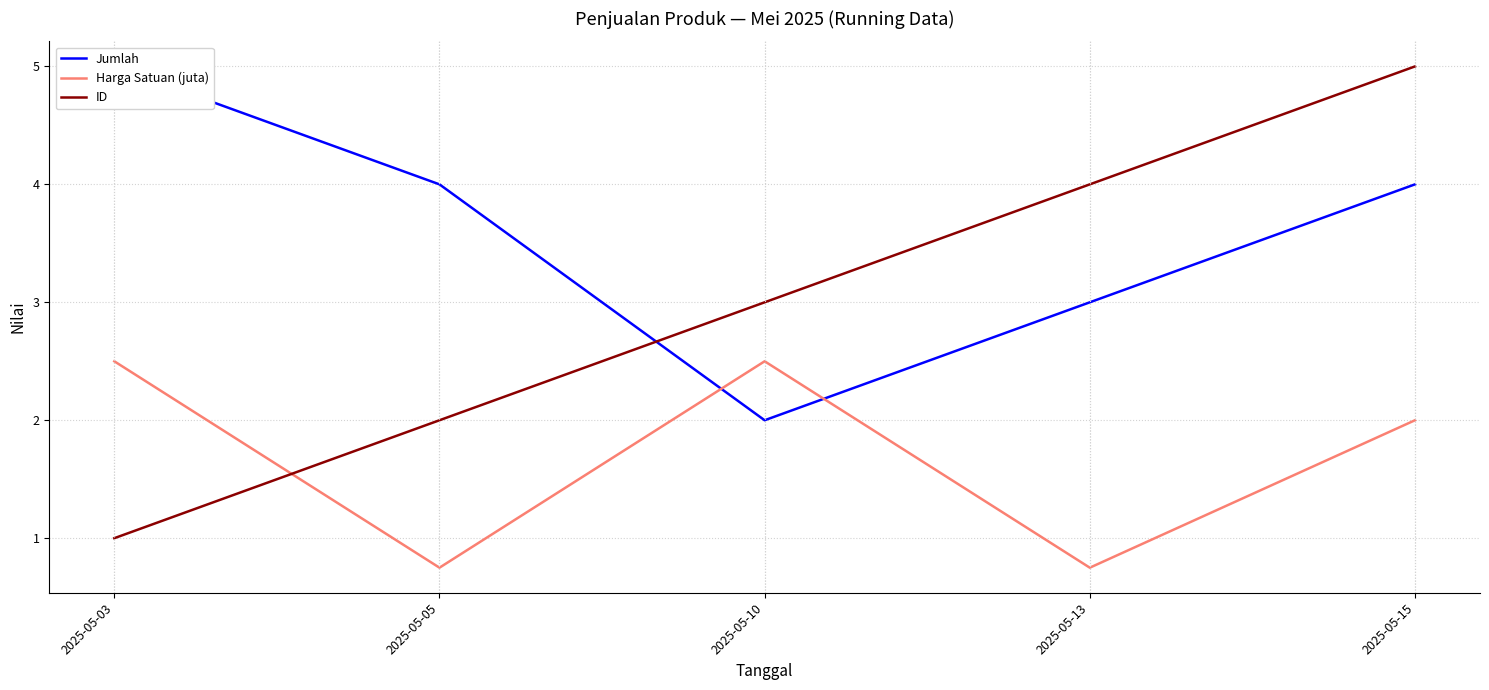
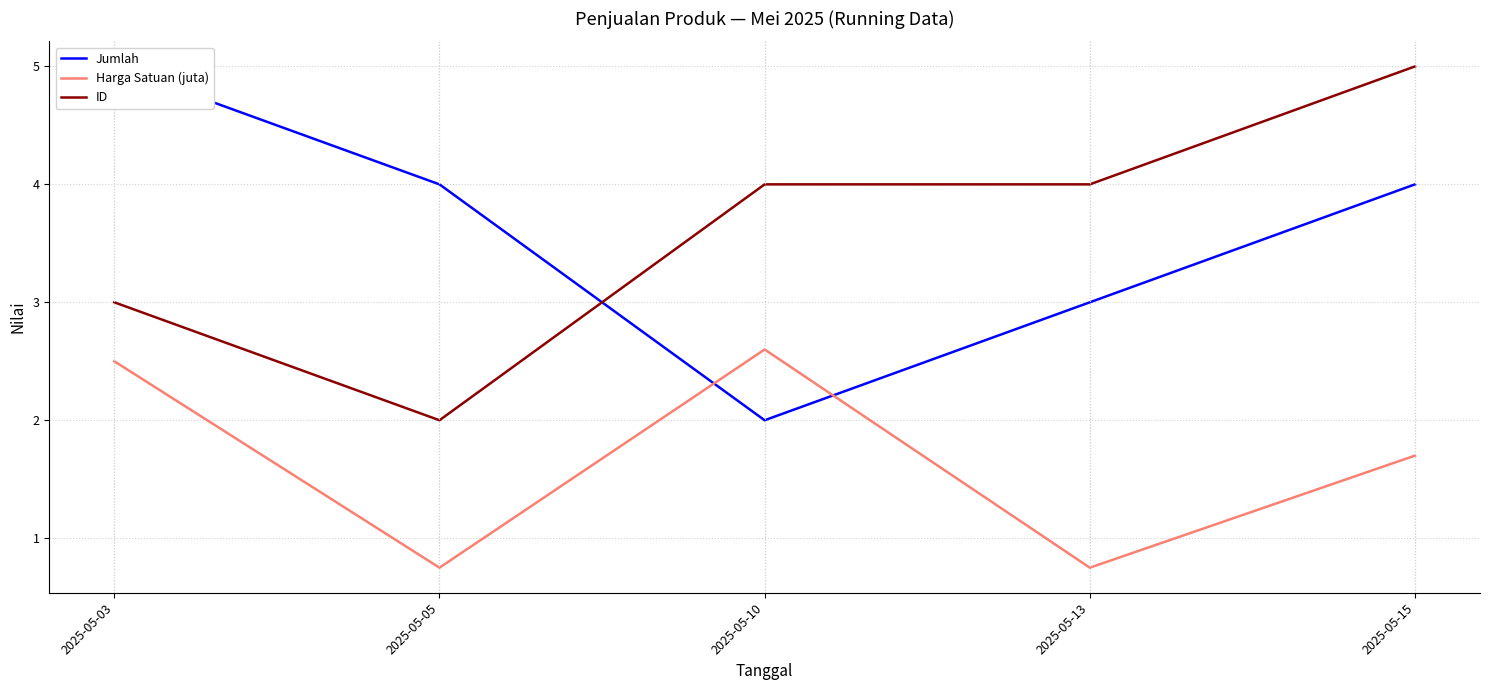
ID, 2025-05-03: 1 -> 3
Harga Satuan (juta), 2025-05-10: 2.5 -> 2.6
ID, 2025-05-10: 3 -> 4
Harga Satuan (juta), 2025-05-15: 2.0 -> 1.7
